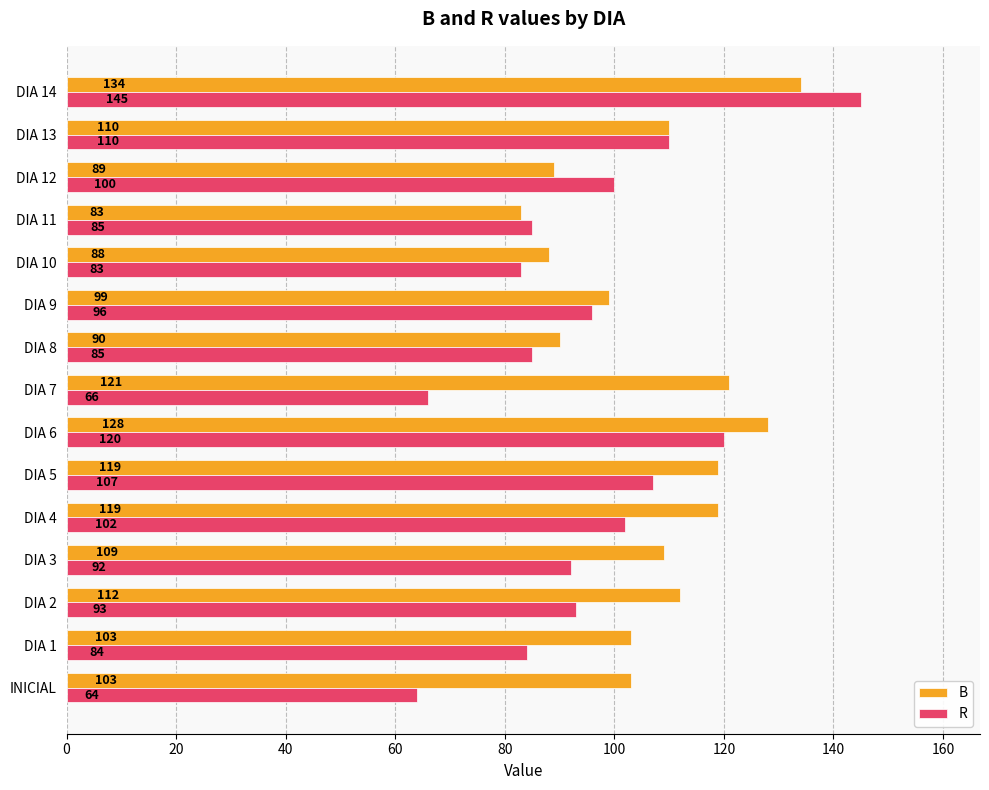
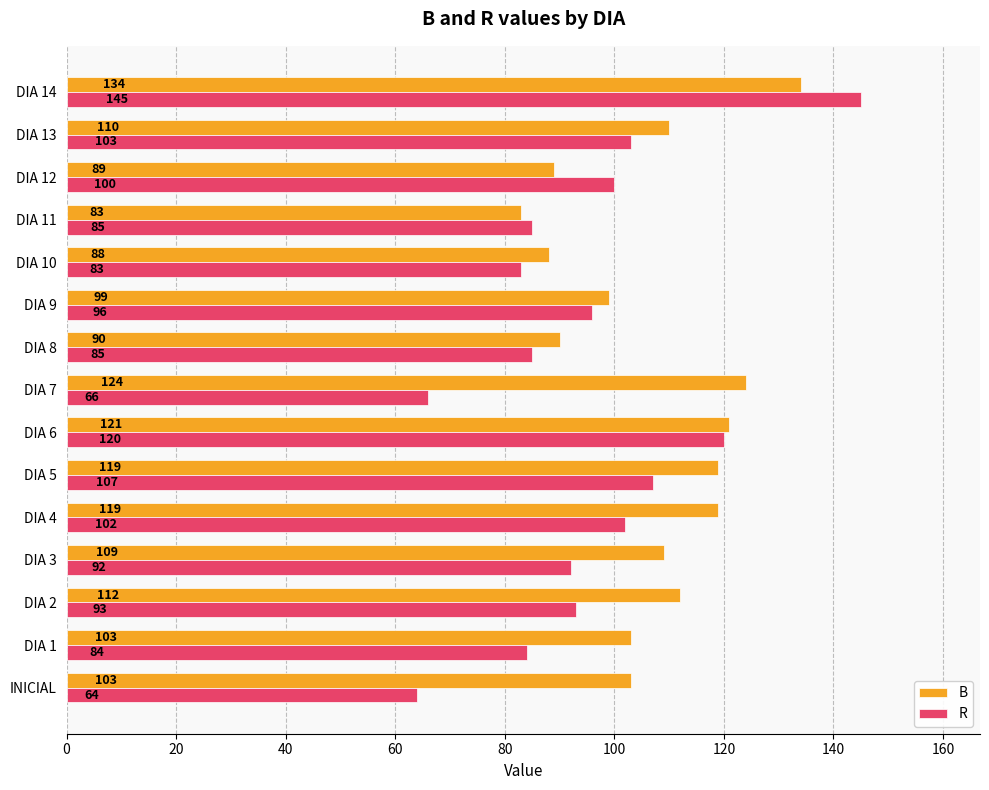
R, DIA 13: 110 -> 103
B, DIA 7: 121 -> 124
B, DIA 6: 128 -> 121
